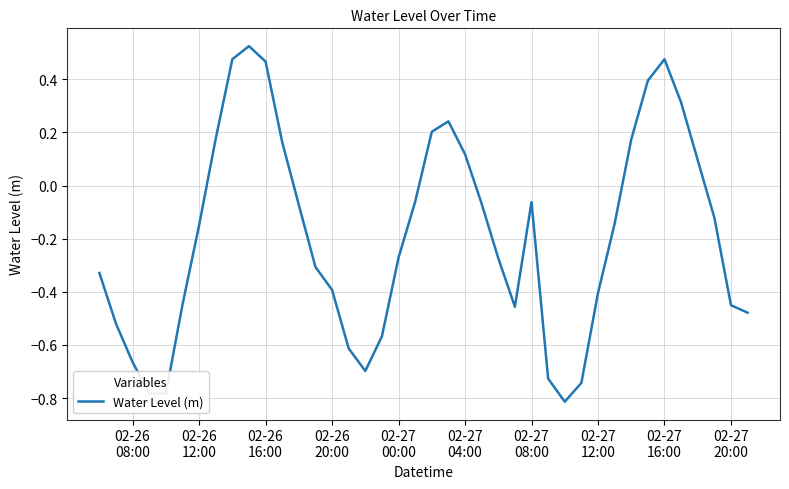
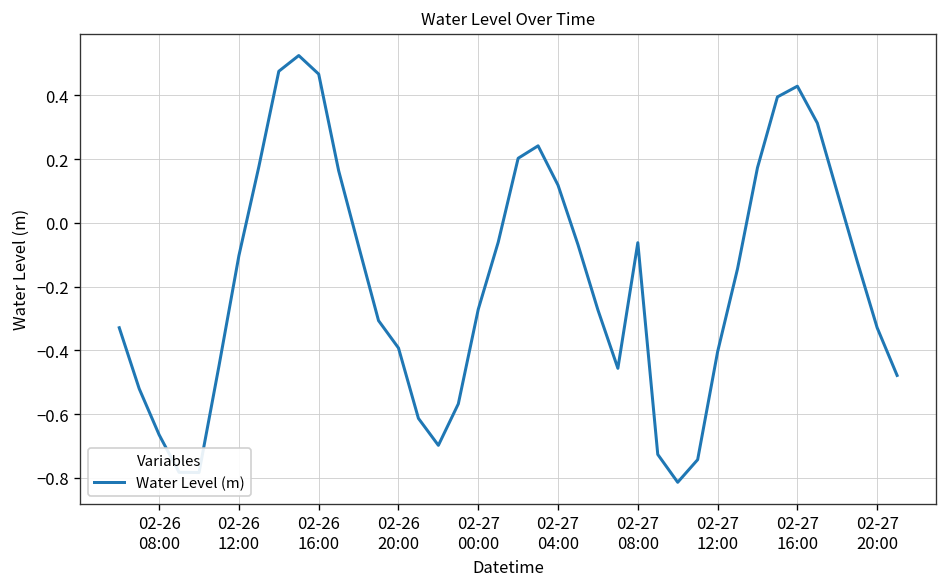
02-26 12:00: -0.15 -> -0.10
02-27 16:00: 0.48 -> 0.43
02-27 20:00: -0.45 -> -0.33
